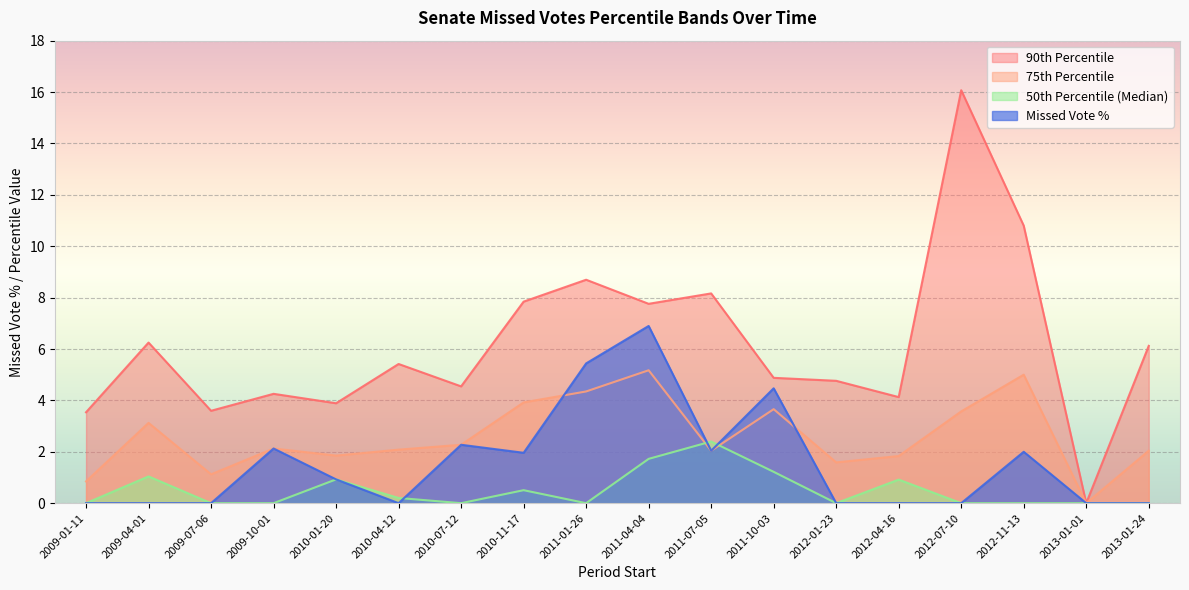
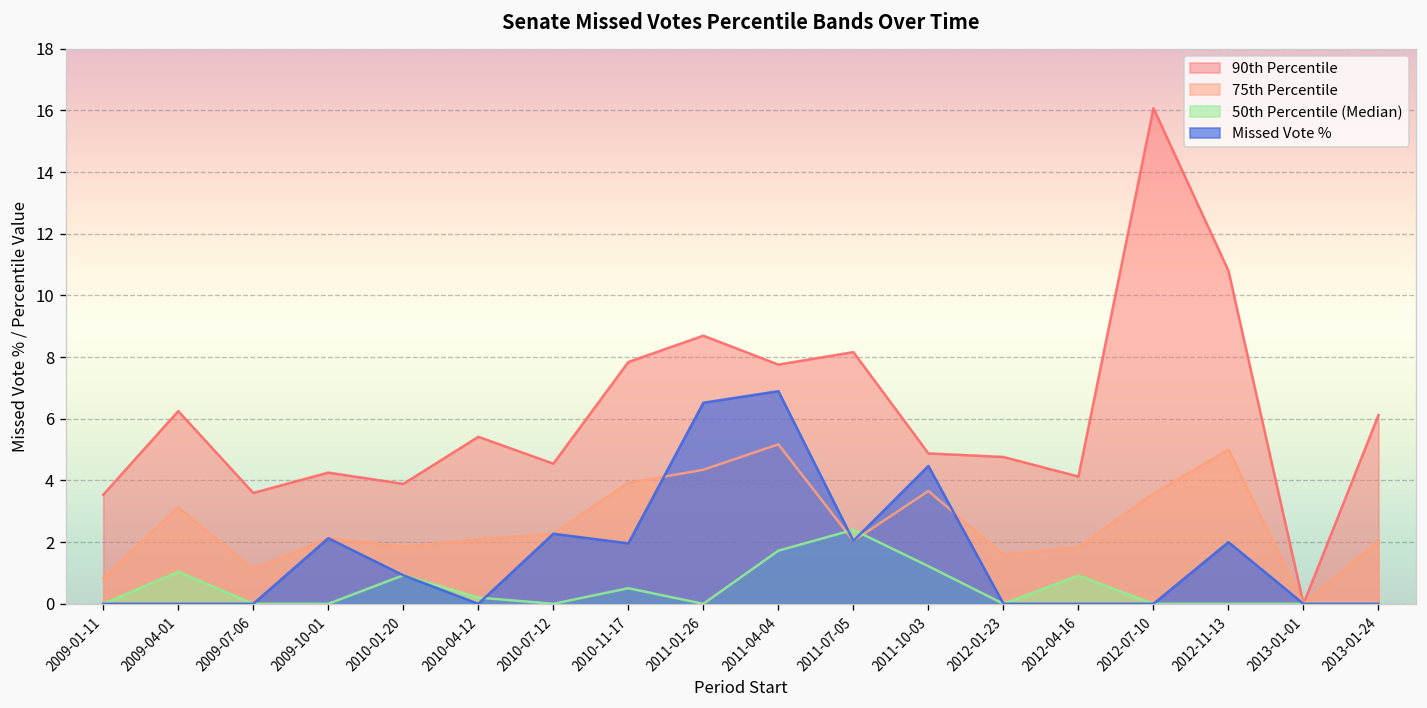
Missed Vote %, 2011-01-26: 5.4 -> 6.5
